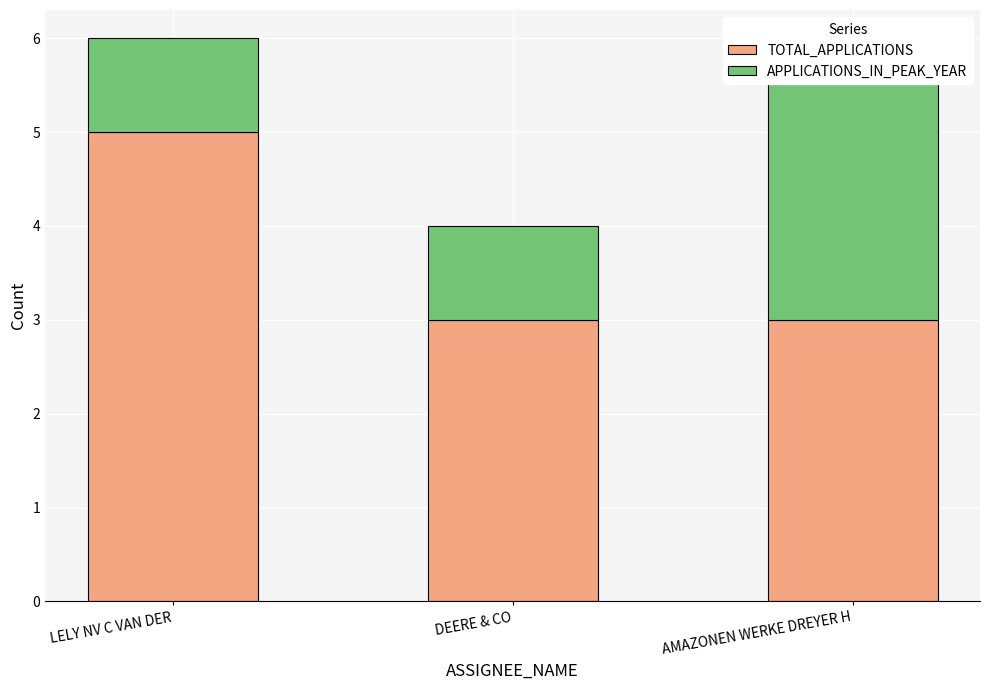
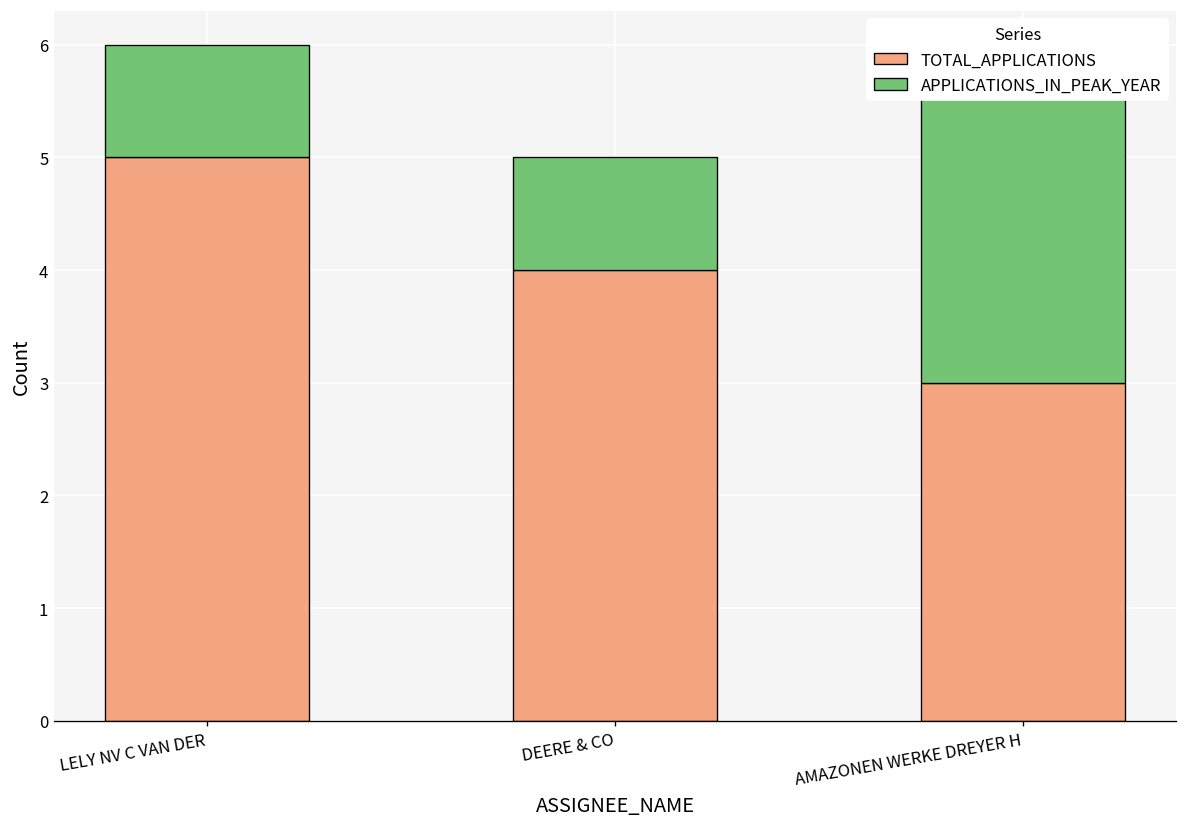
TOTAL_APPLICATIONS, DEERE & CO: 3 -> 4
